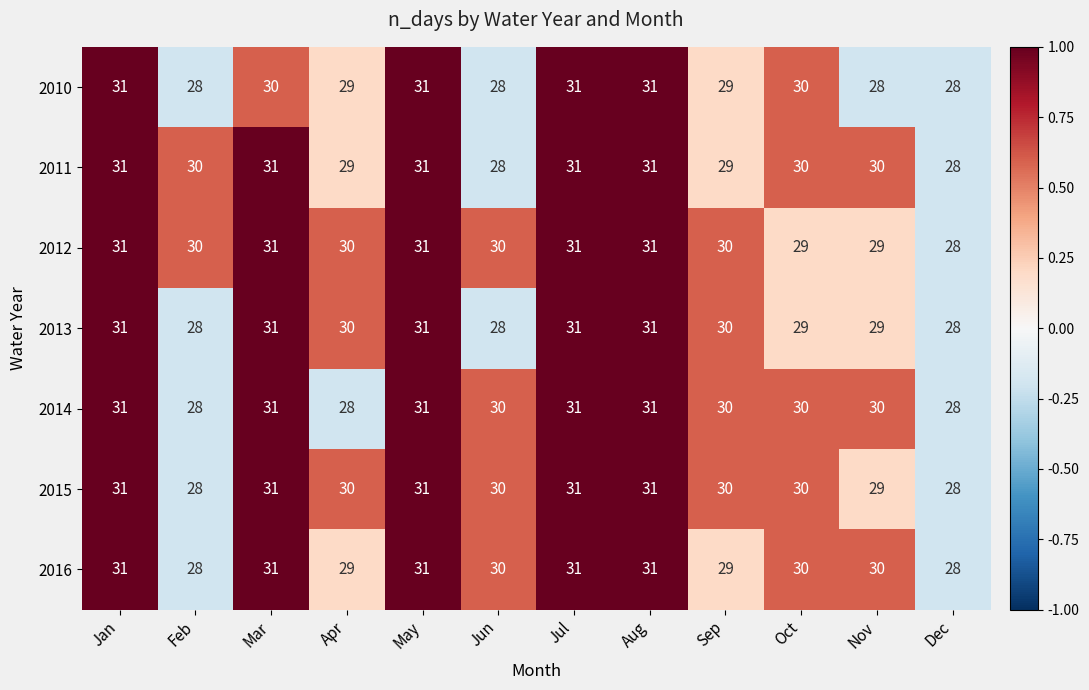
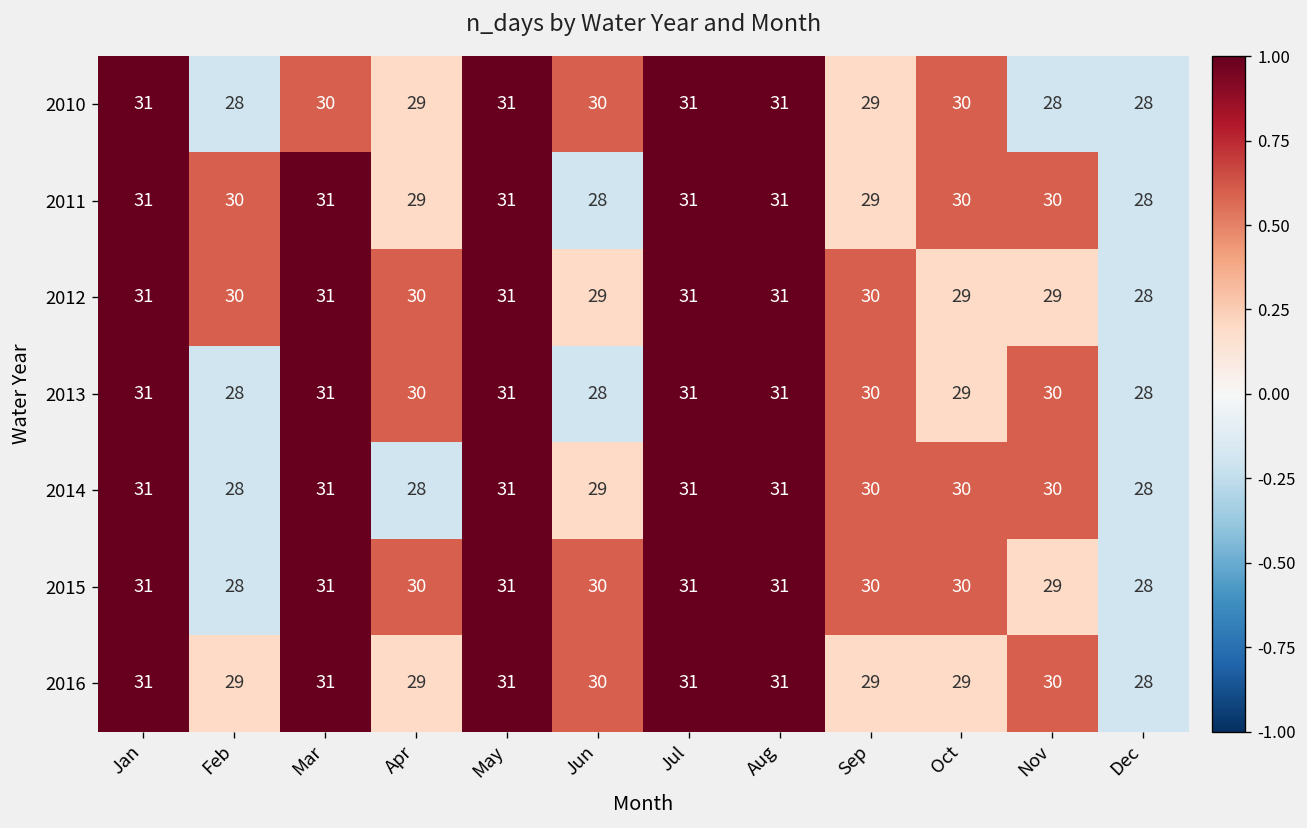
2010, Jun: 28 -> 30
2012, Jun: 30 -> 29
2013, Nov: 29 -> 30
2014, Jun: 30 -> 29
2016, Feb: 28 -> 29
2016, Oct: 30 -> 29
